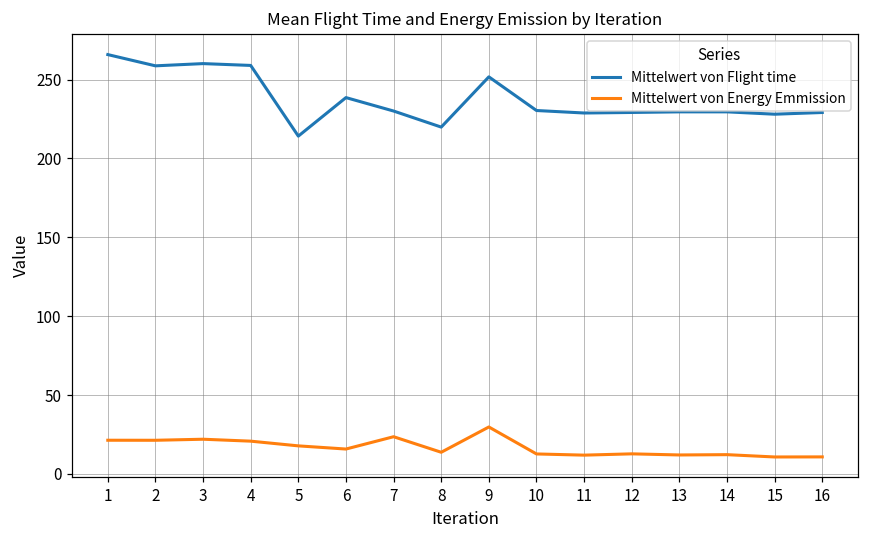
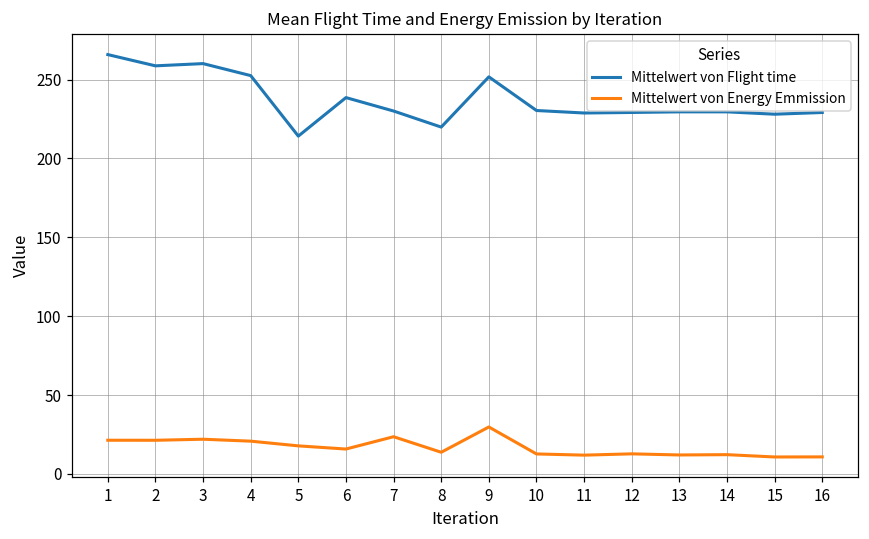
Mittelwert von Flight time, 4: 259 -> 253
